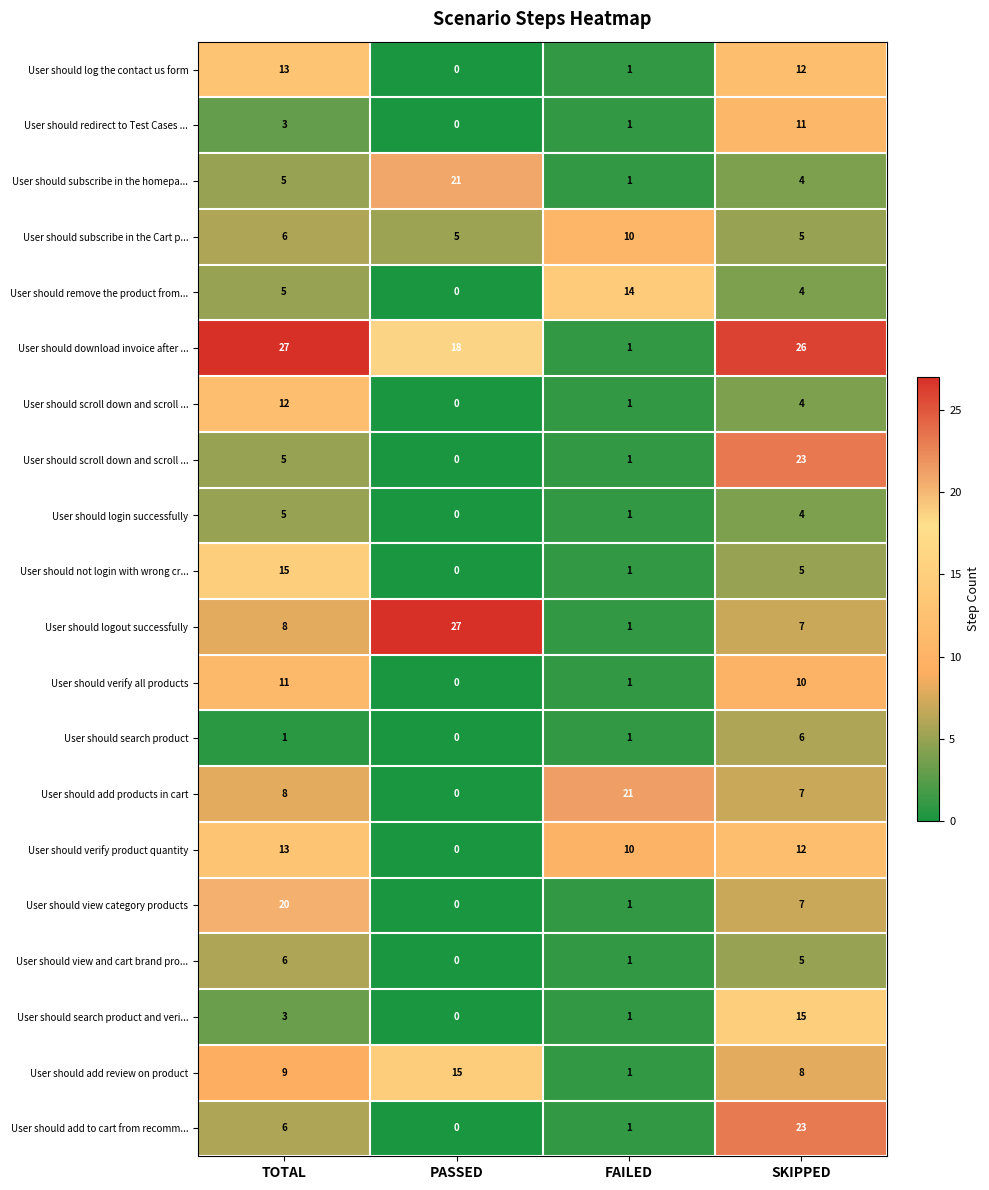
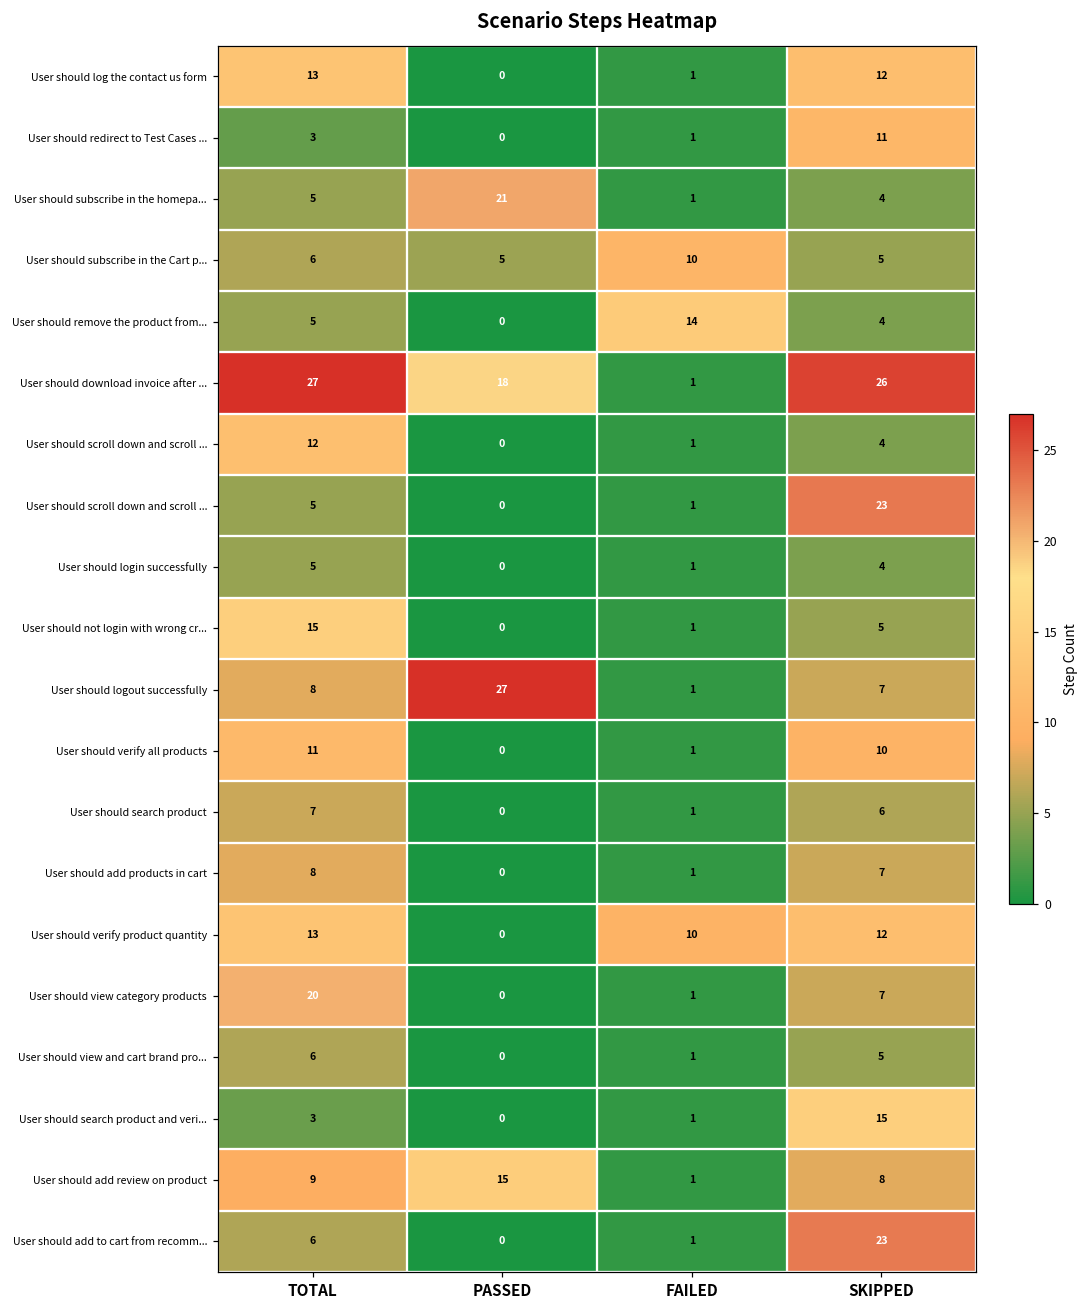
User should search product, TOTAL: 1 -> 7
User should add products in cart, FAILED: 21 -> 1
